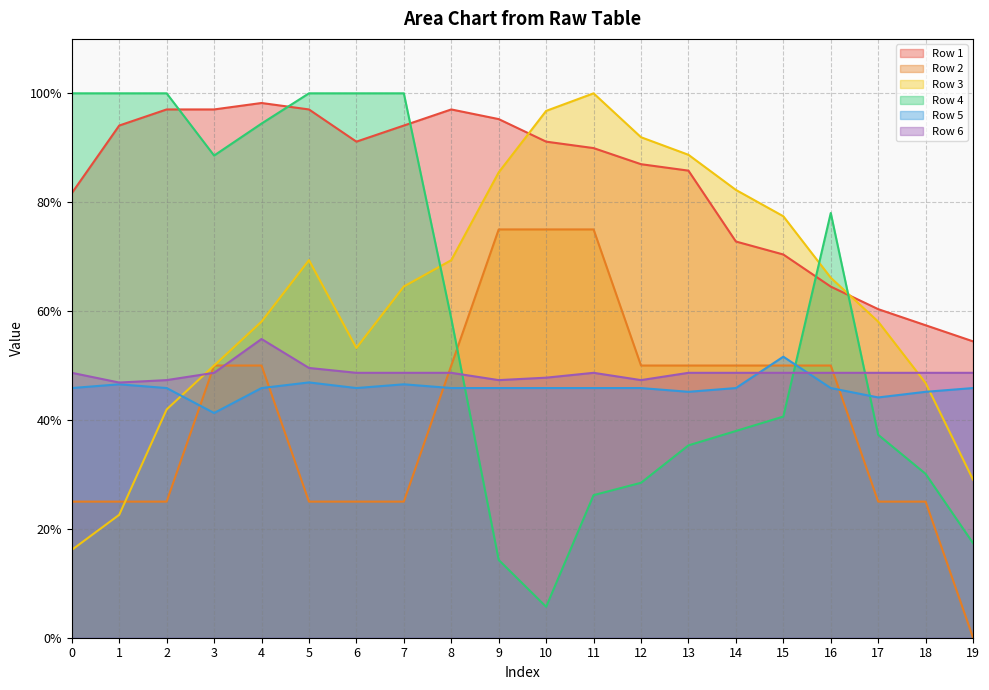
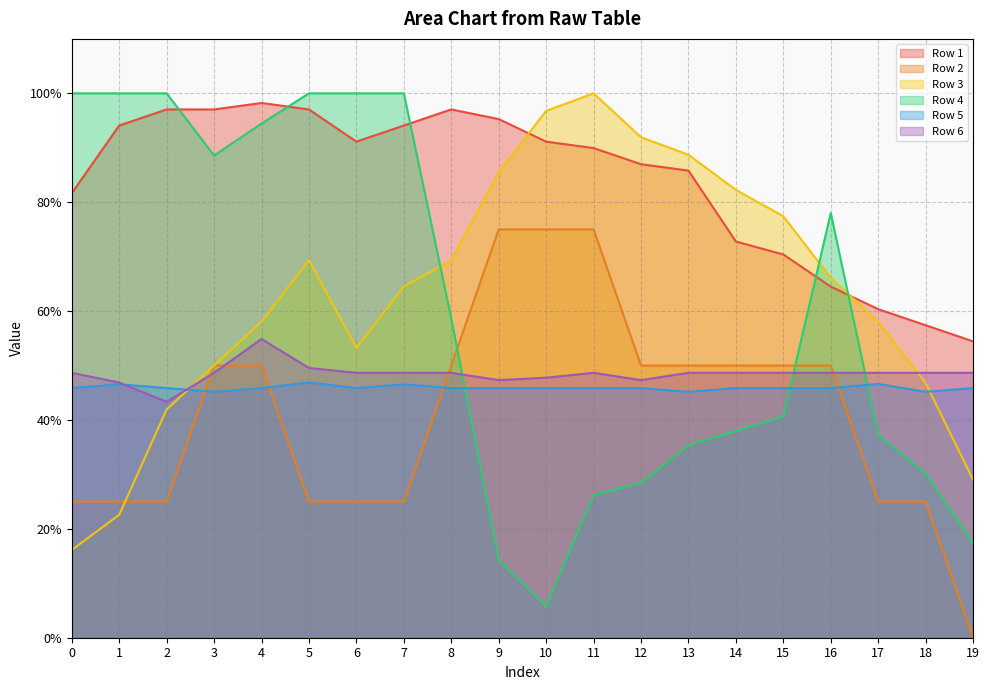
Row 6, 2: 47% -> 43%
Row 5, 3: 41% -> 45%
Row 5, 15: 52% -> 46%
Row 5, 17: 44% -> 47%
